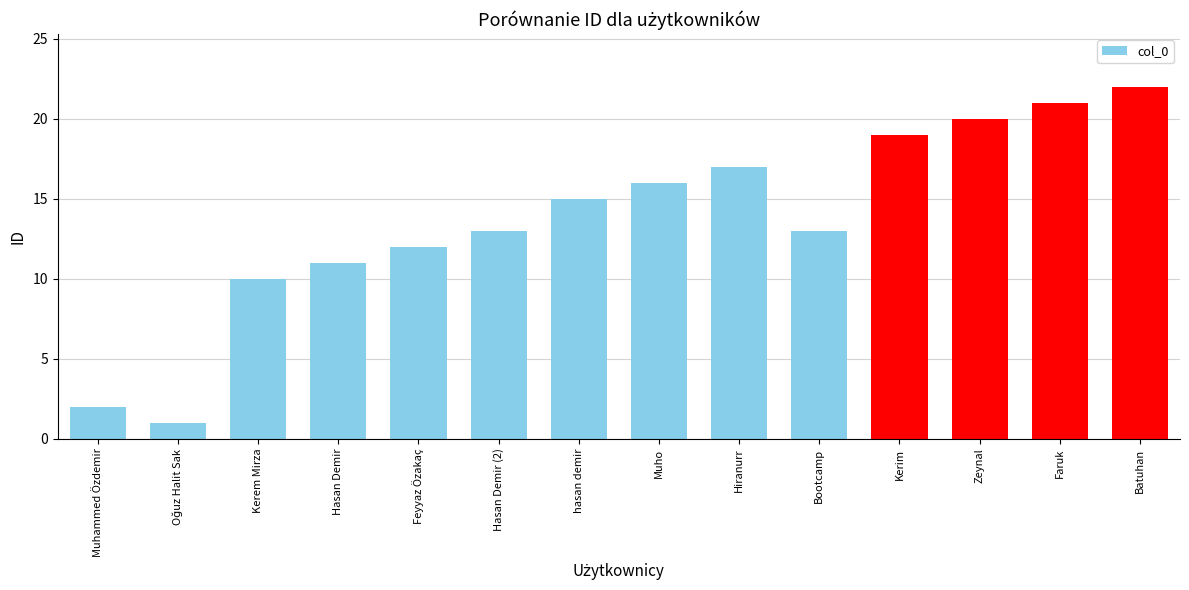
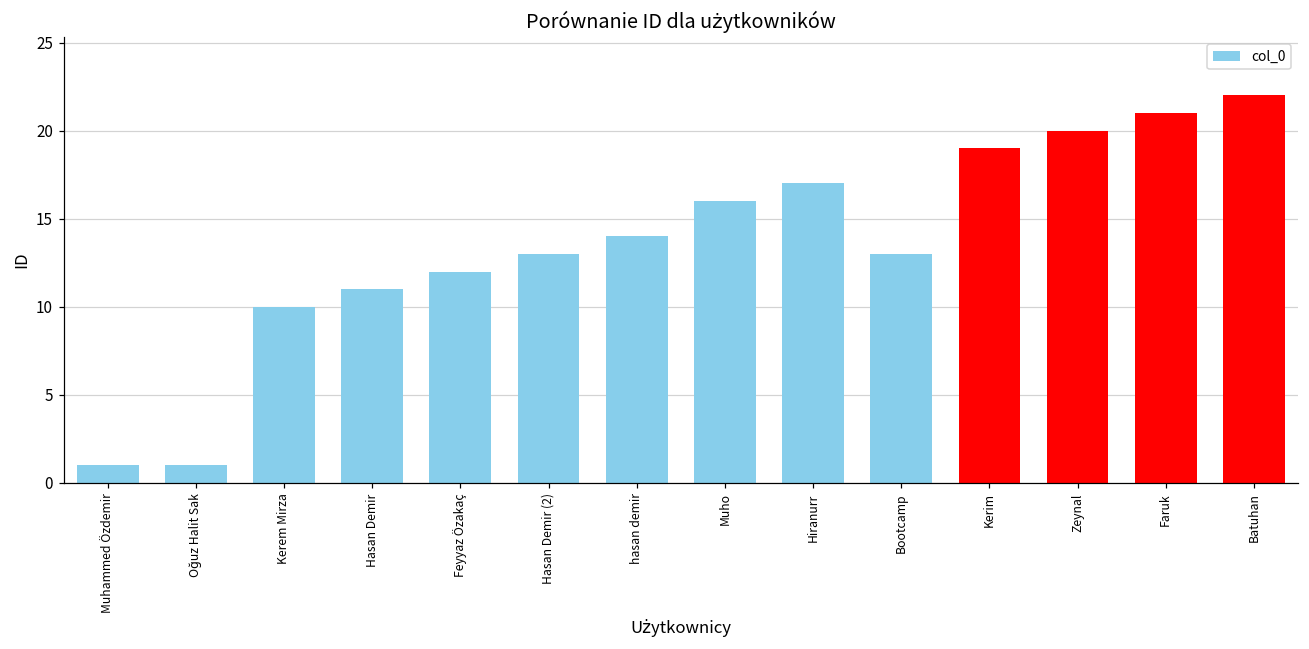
Muhammed Özdemir: 2 -> 1
hasan demir: 15 -> 14
